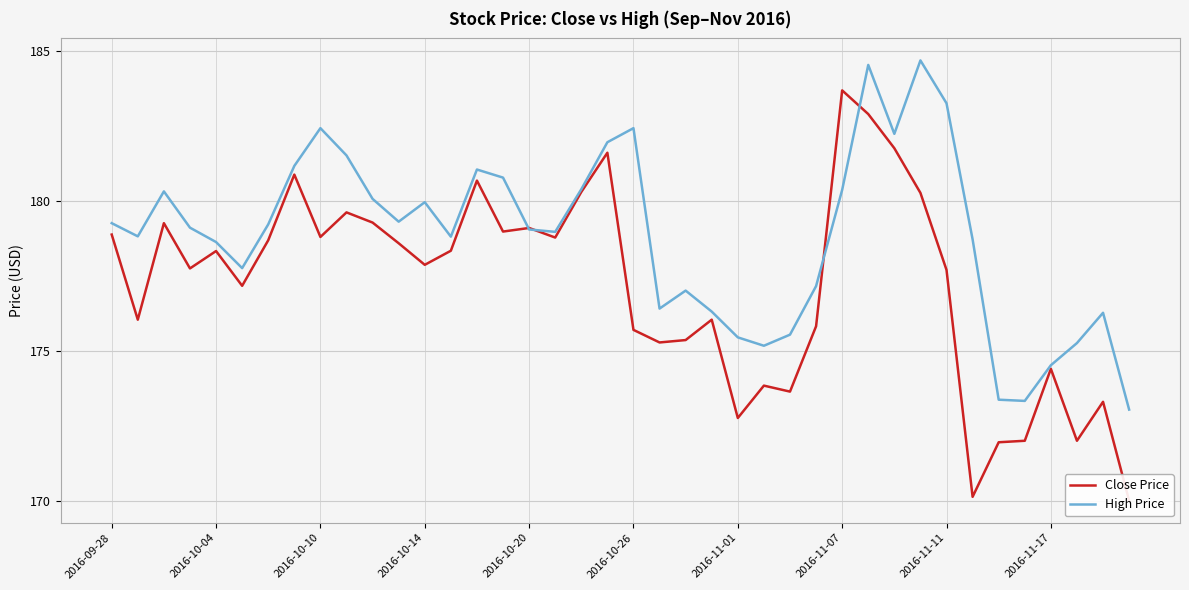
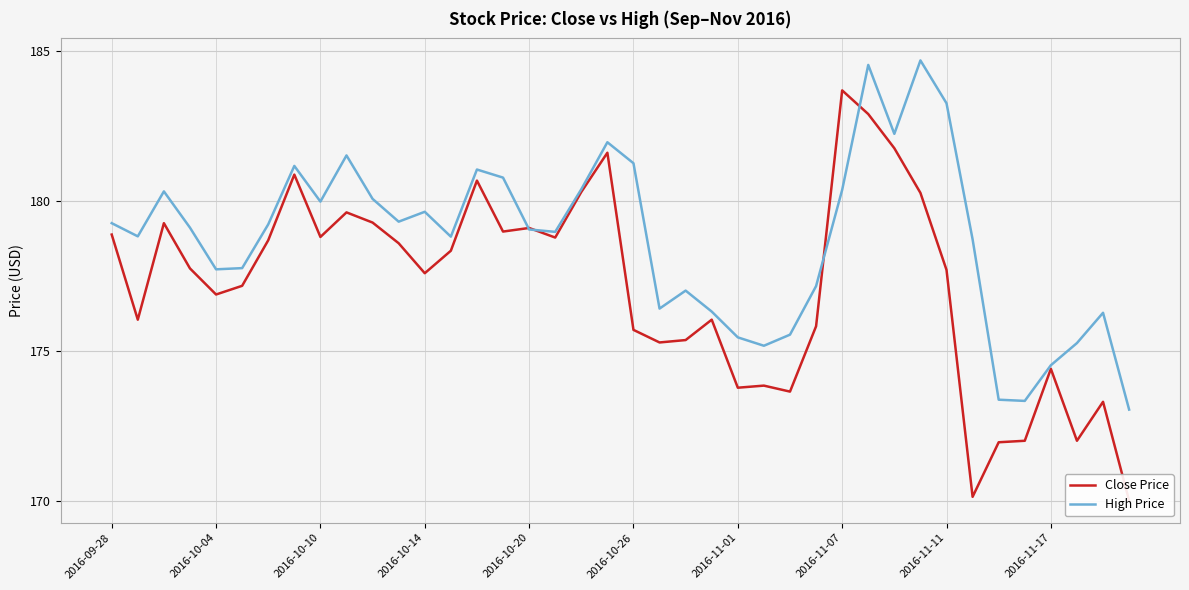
Close Price, 2016-10-04: 178.3 -> 176.9
High Price, 2016-10-04: 178.6 -> 177.7
High Price, 2016-10-10: 182.4 -> 180.0
Close Price, 2016-10-14: 177.9 -> 177.6
High Price, 2016-10-14: 180.0 -> 179.6
High Price, 2016-10-26: 182.4 -> 181.3
Close Price, 2016-11-01: 172.8 -> 173.8
